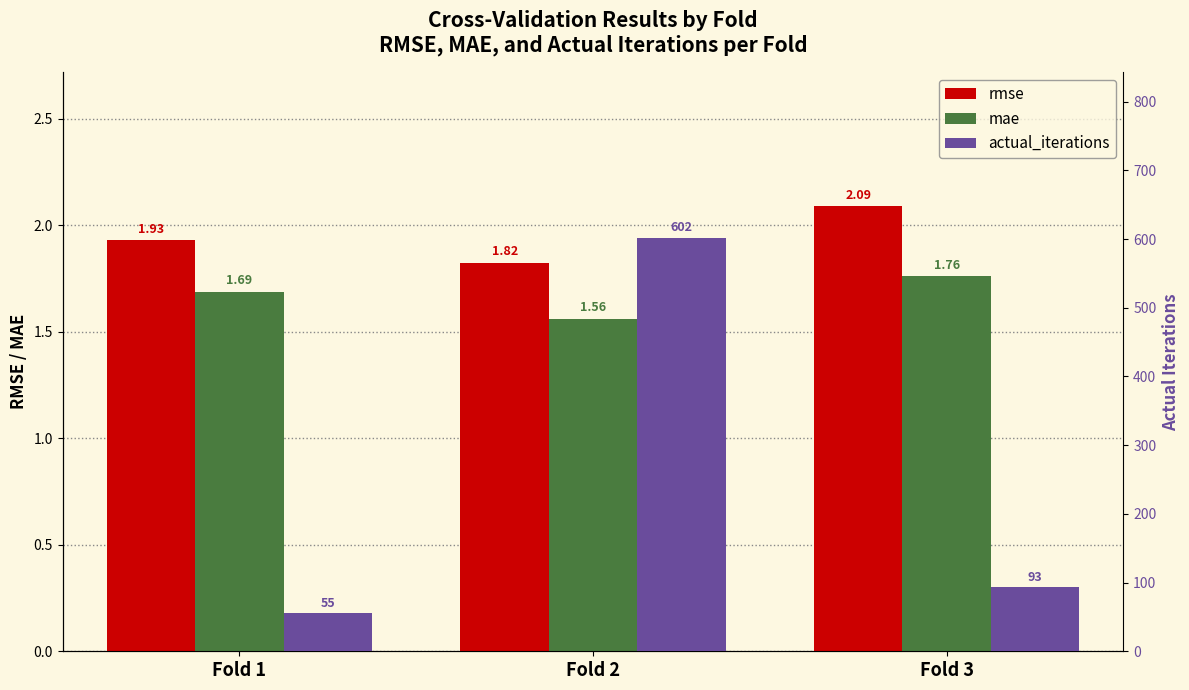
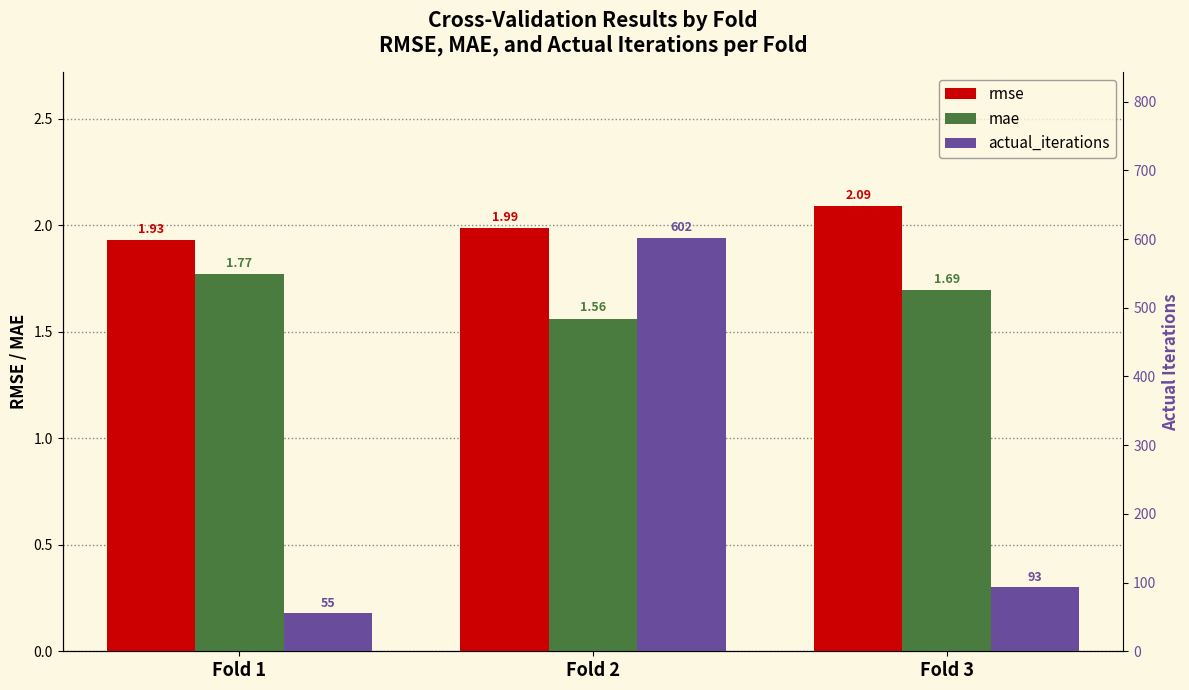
mae, Fold 1: 1.69 -> 1.77
rmse, Fold 2: 1.82 -> 1.99
mae, Fold 3: 1.76 -> 1.69
